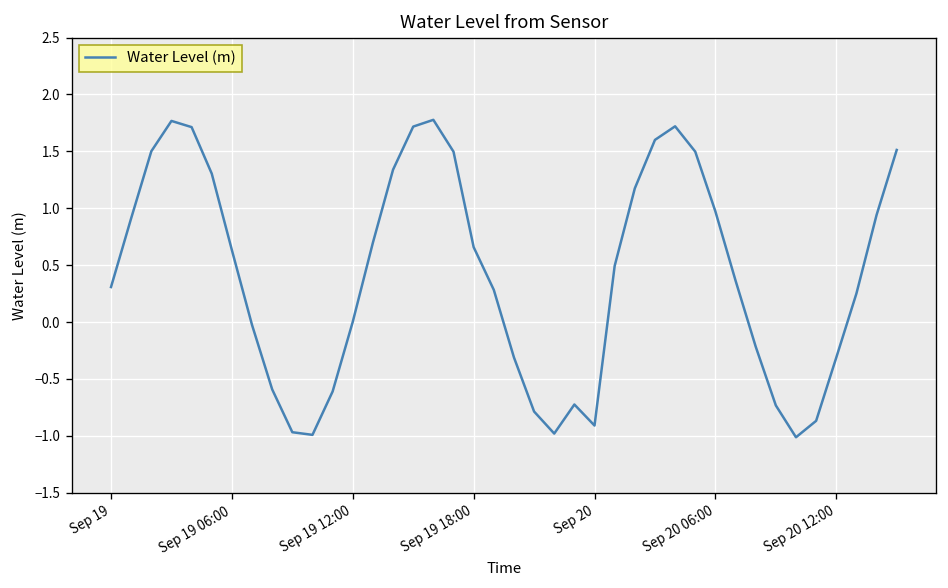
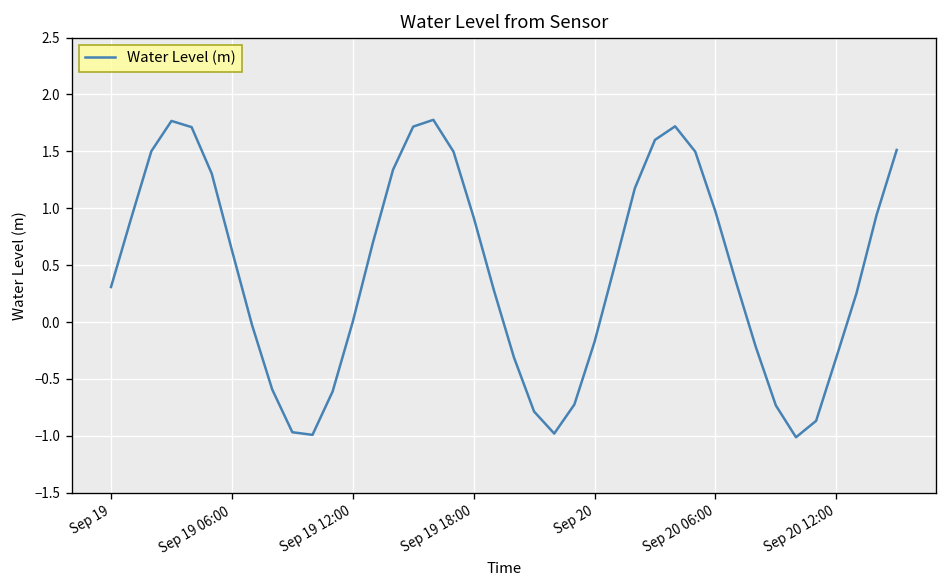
Sep 19 18:00: 0.7 -> 0.9
Sep 20: -0.9 -> -0.2
